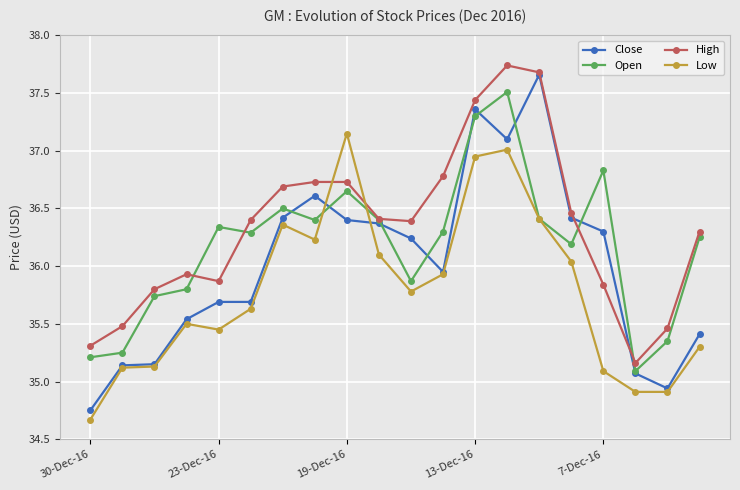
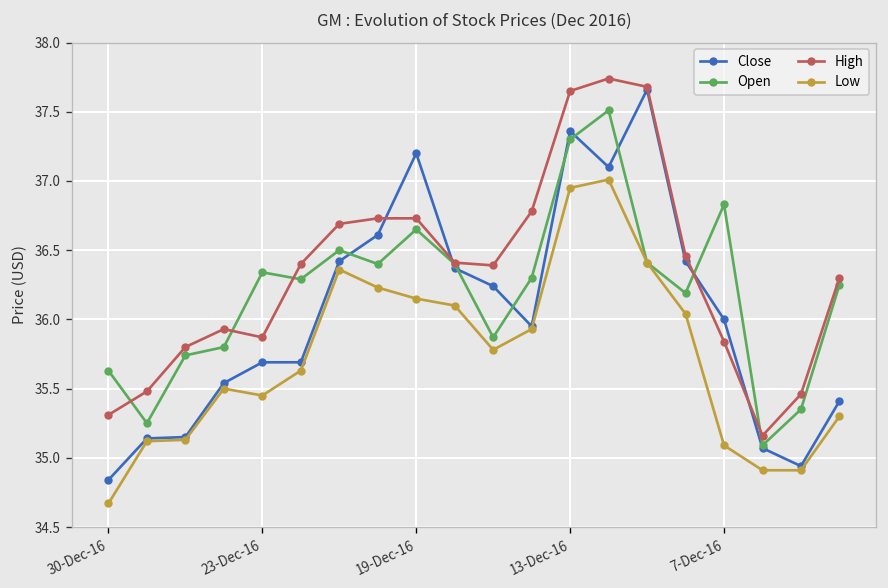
Close, 30-Dec-16: 34.75 -> 34.84
Open, 30-Dec-16: 35.21 -> 35.63
Close, 19-Dec-16: 36.4 -> 37.2
Low, 19-Dec-16: 37.15 -> 36.15
High, 13-Dec-16: 37.44 -> 37.65
Close, 7-Dec-16: 36.3 -> 36.0
